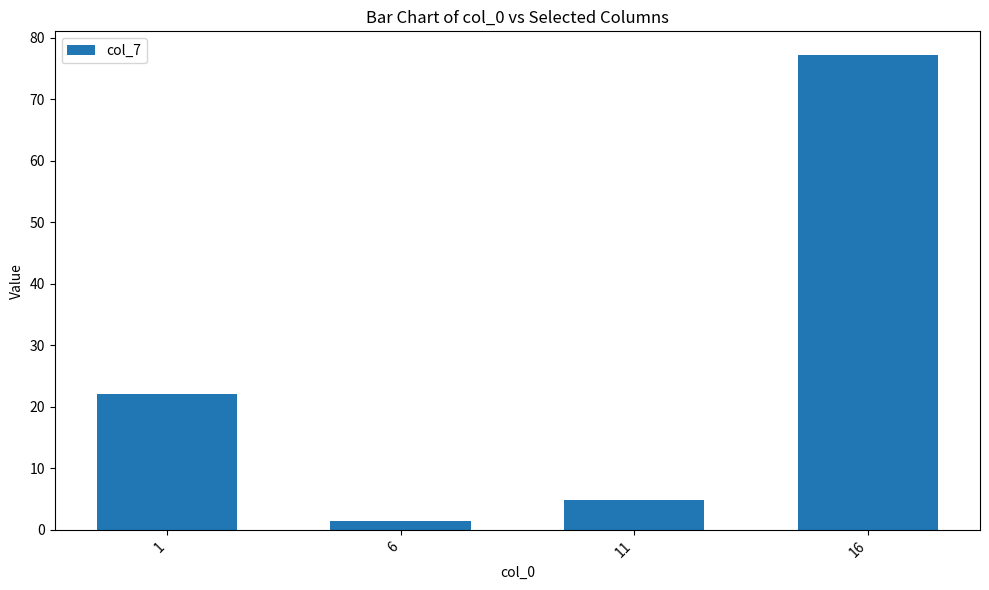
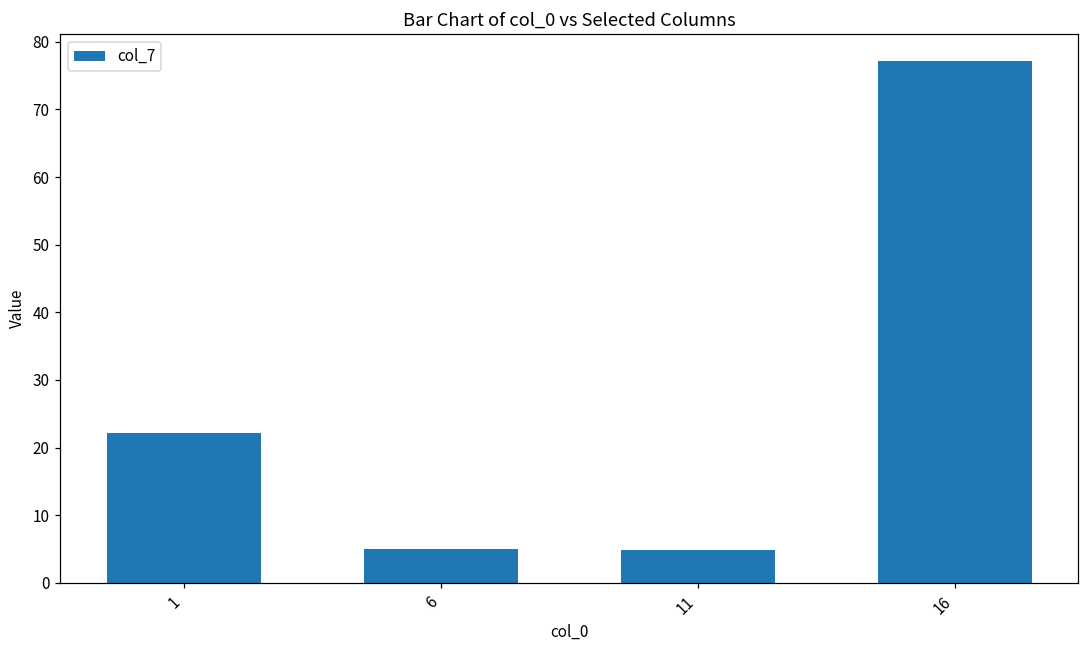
6: 1 -> 5
